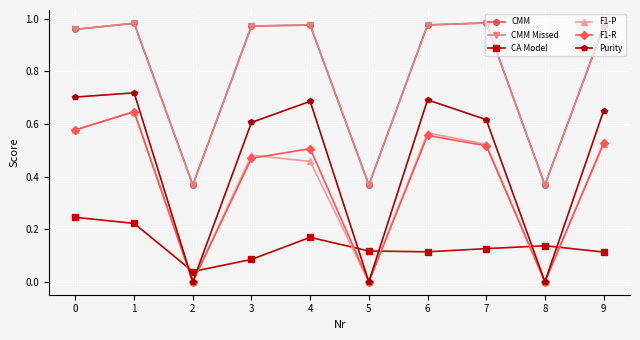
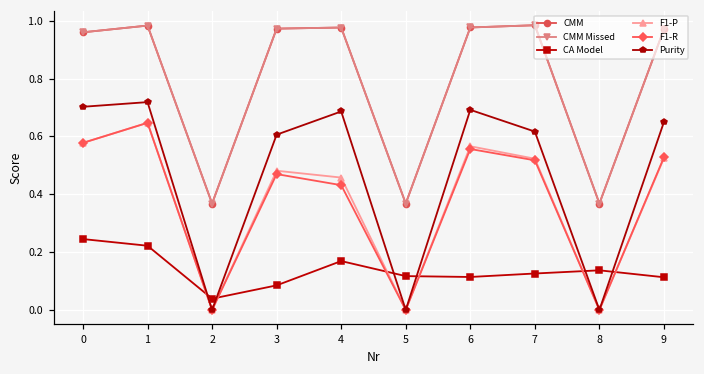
F1-R, 4: 0.51 -> 0.43
